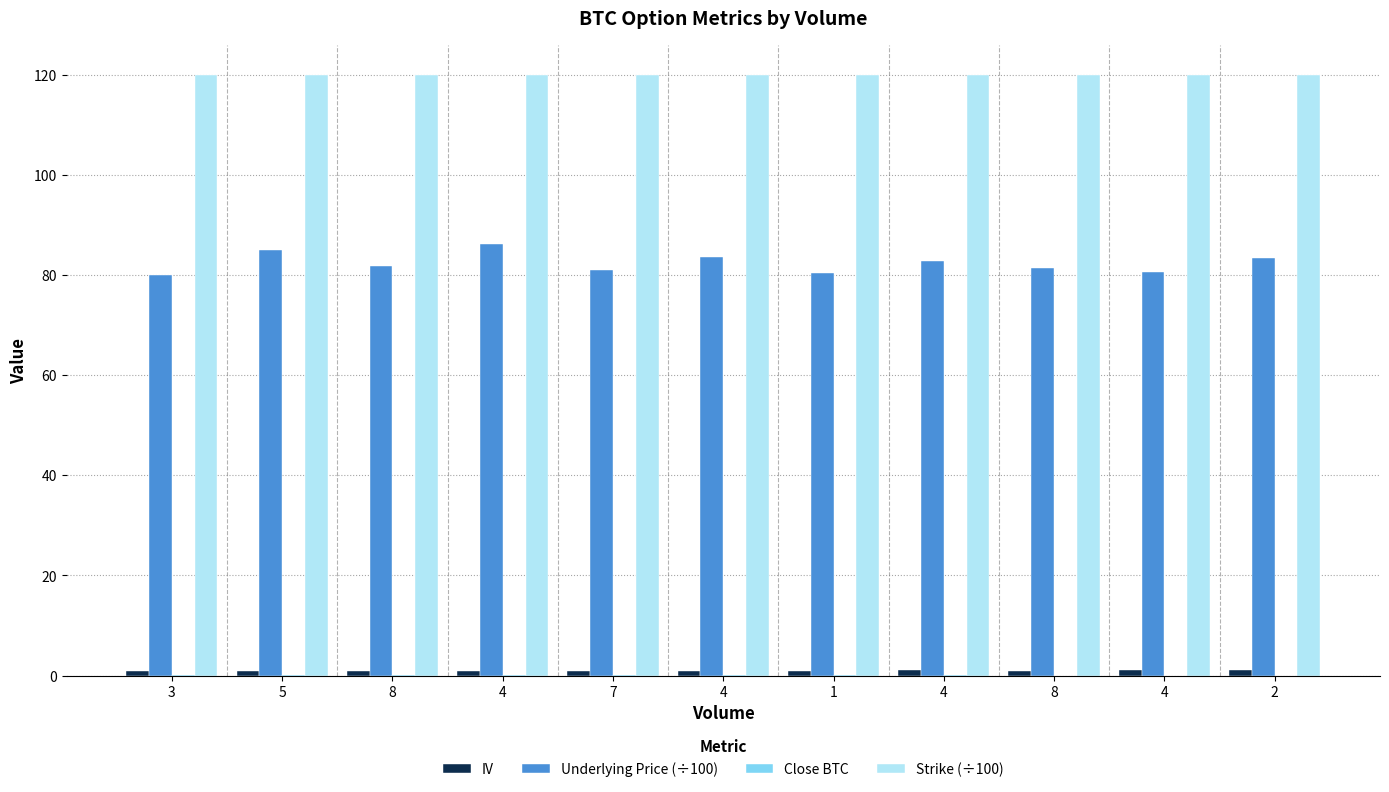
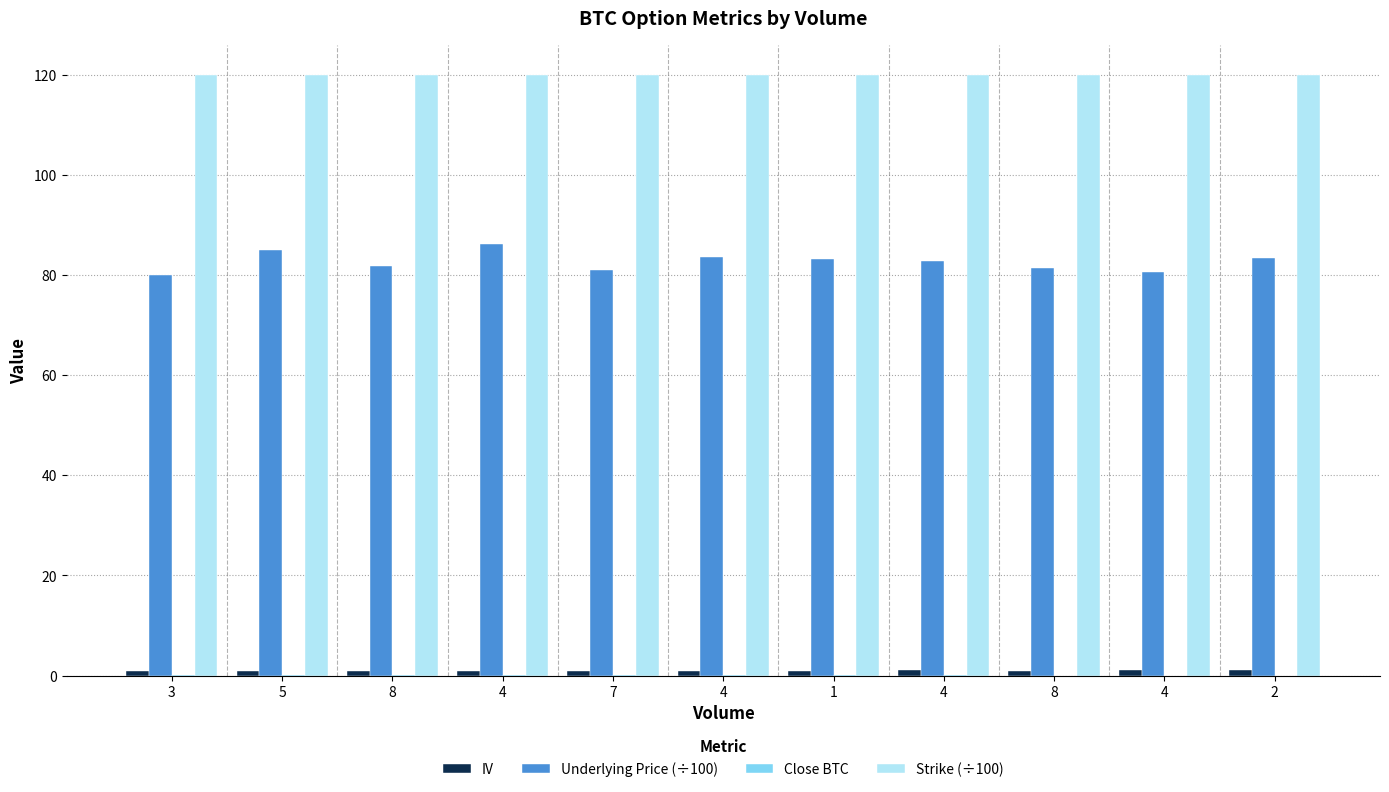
Underlying Price (÷100), 1: 80 -> 83
